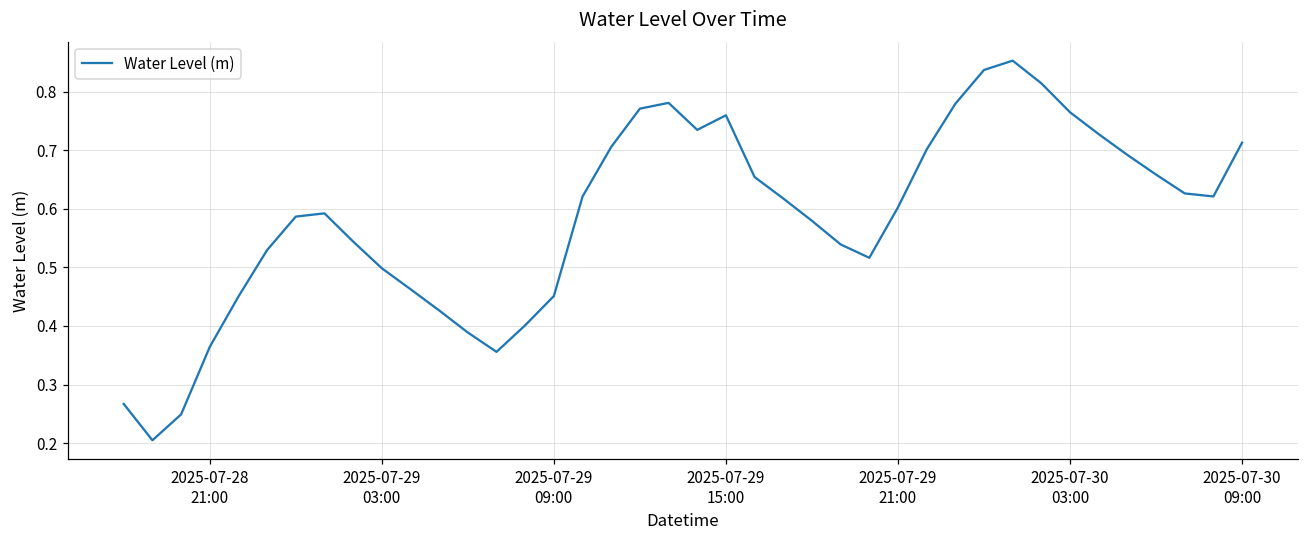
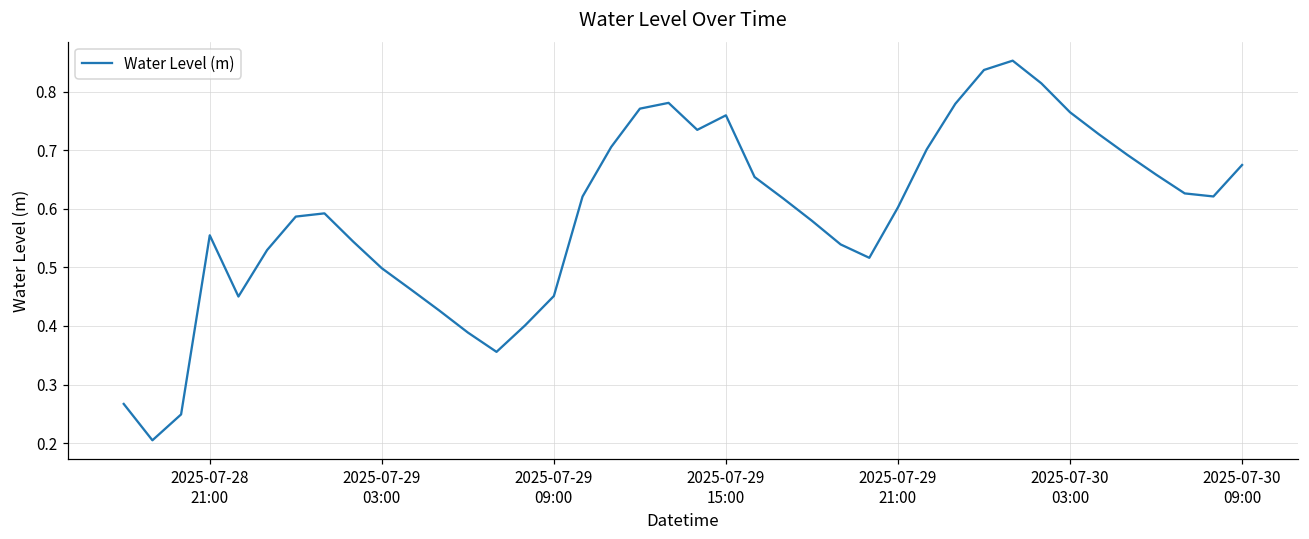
2025-07-28 21:00: 0.36 -> 0.55
2025-07-30 09:00: 0.71 -> 0.67
